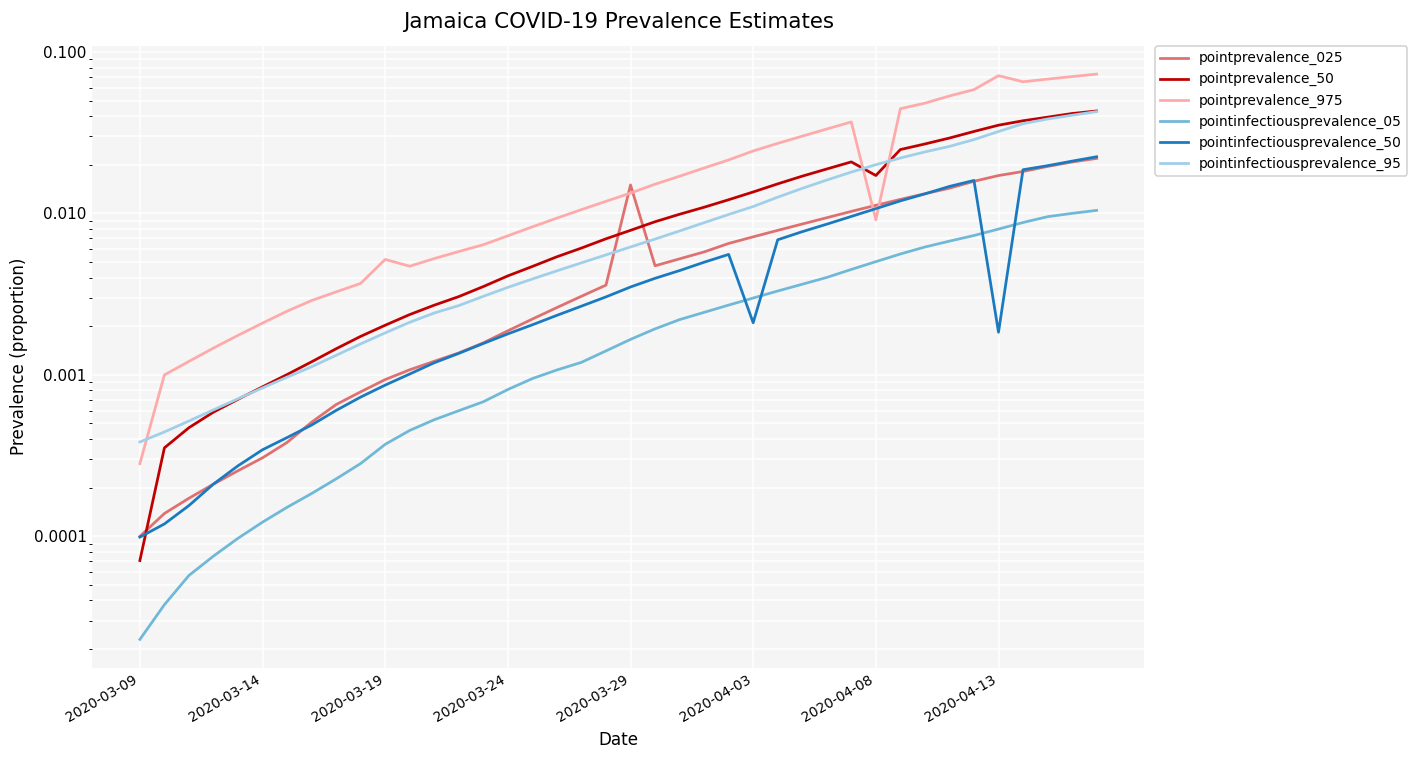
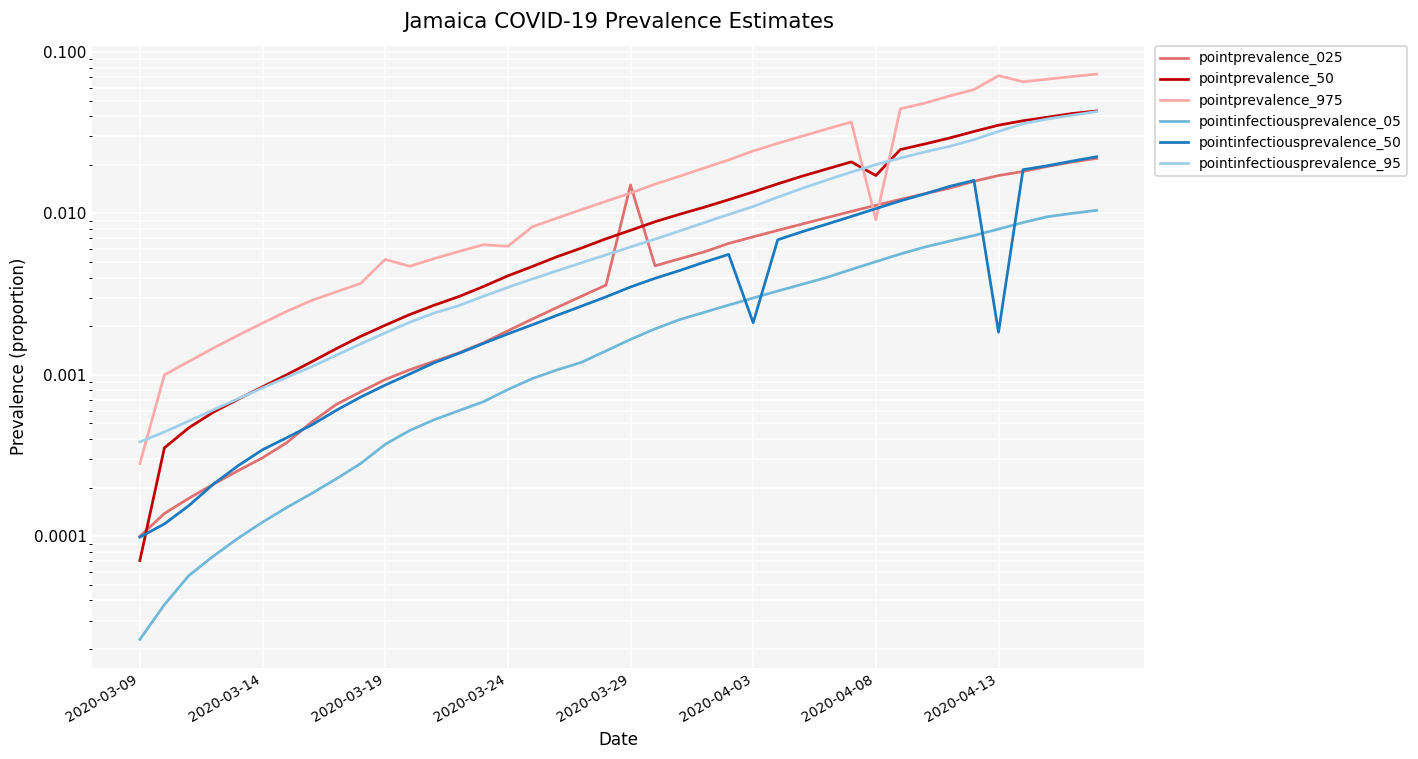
pointprevalence_975, 2020-03-24: 0.007 -> 0.0063
